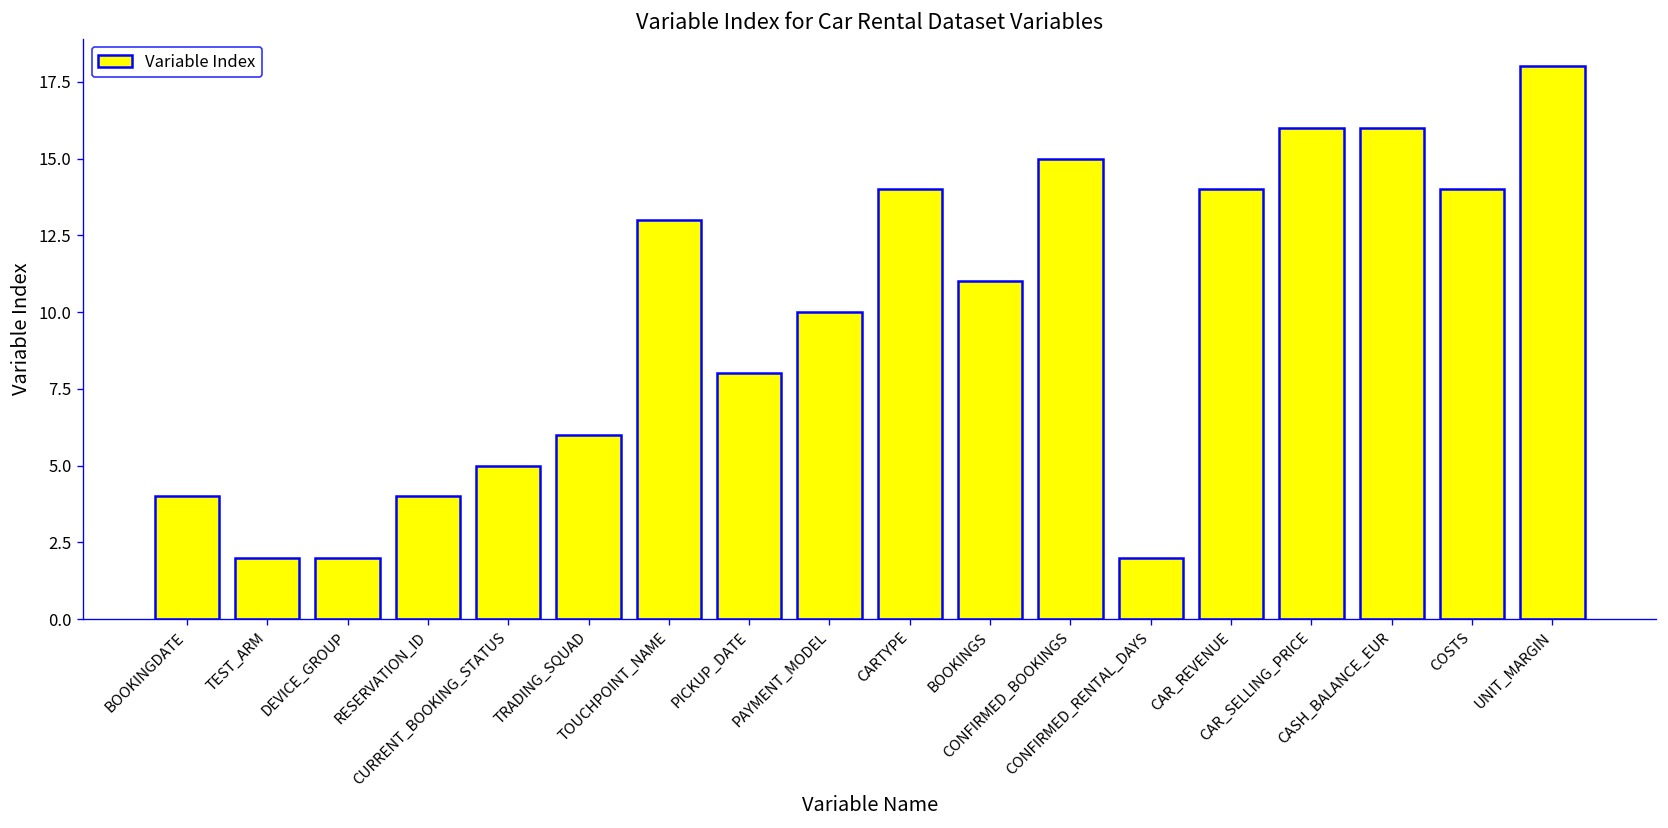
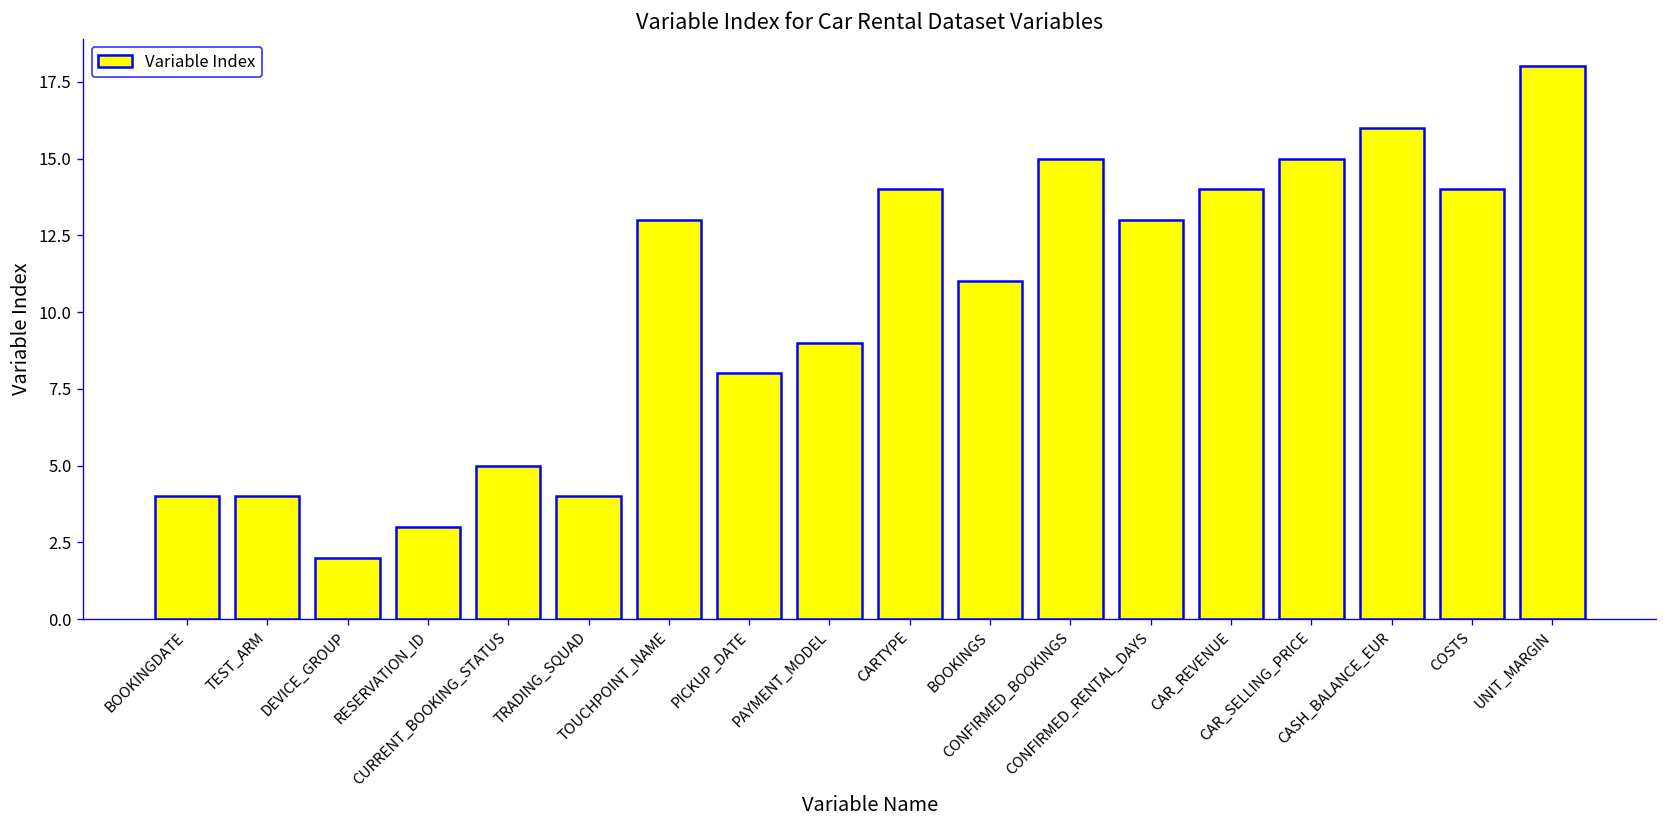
TEST_ARM: 2 -> 4
RESERVATION_ID: 4 -> 3
TRADING_SQUAD: 6 -> 4
PAYMENT_MODEL: 10 -> 9
CONFIRMED_RENTAL_DAYS: 2 -> 13
CAR_SELLING_PRICE: 16 -> 15
